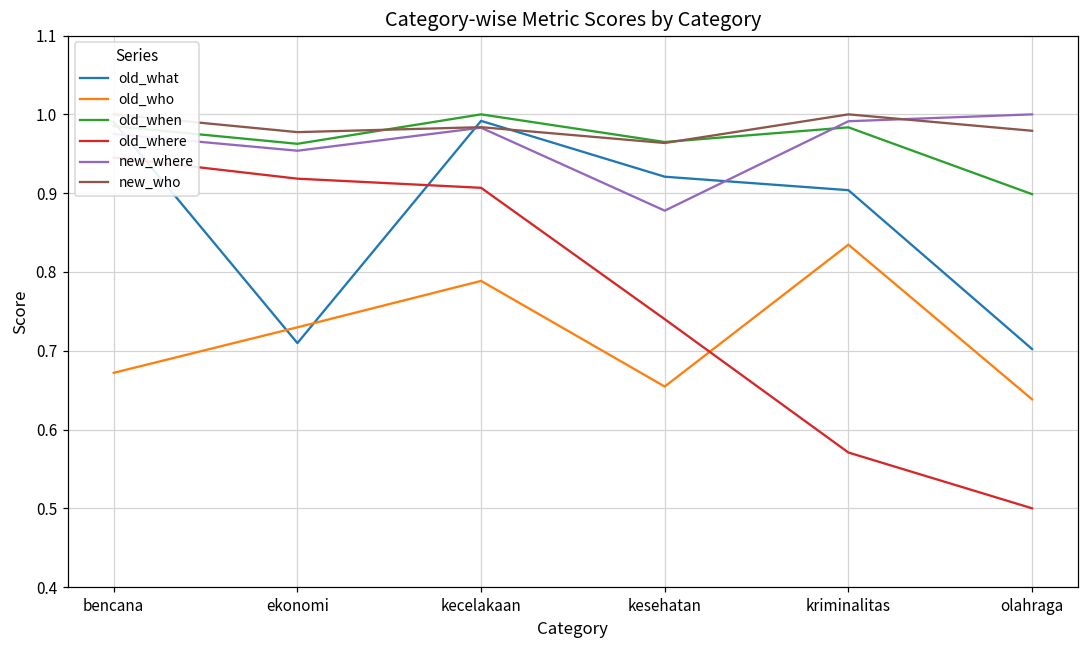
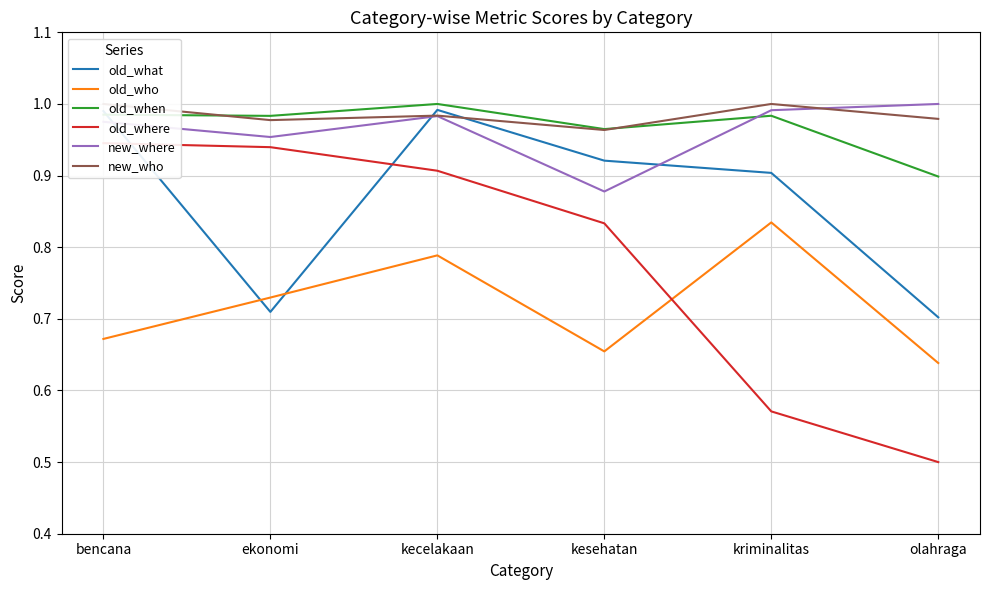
old_when, ekonomi: 0.96 -> 0.98
old_where, ekonomi: 0.92 -> 0.94
old_where, kesehatan: 0.74 -> 0.83
